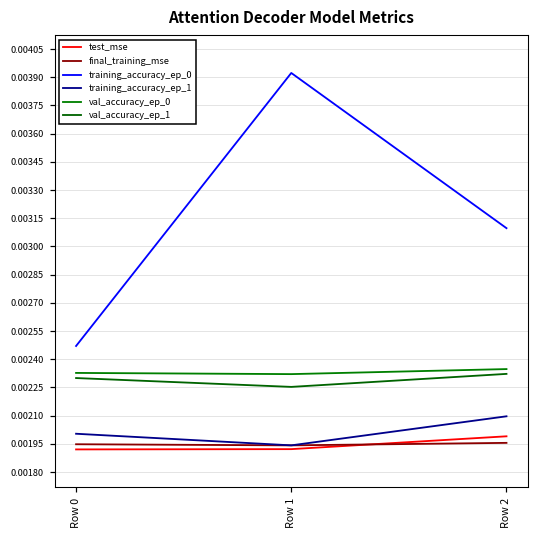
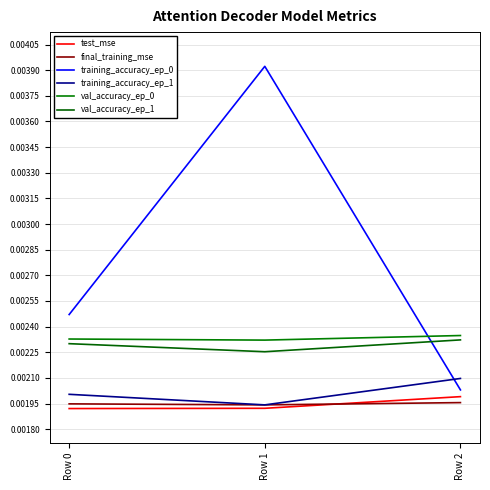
training_accuracy_ep_0, Row 2: 0.00310 -> 0.00203
